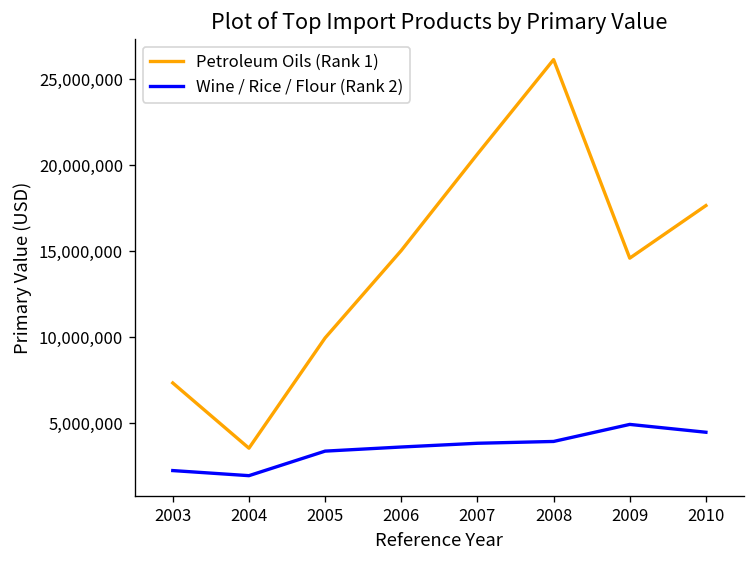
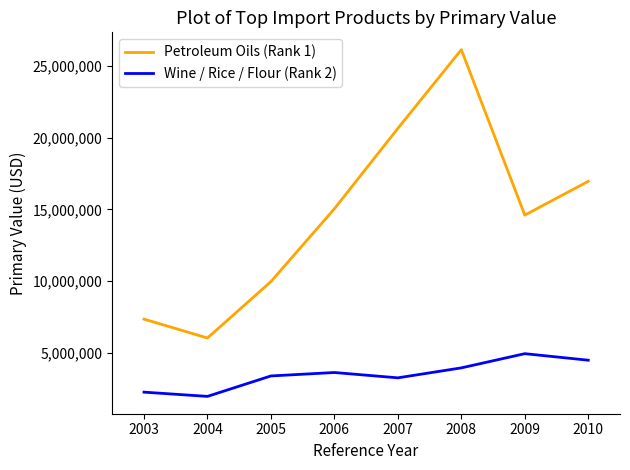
Petroleum Oils (Rank 1), 2004: 3,500,000 -> 6,000,000
Wine / Rice / Flour (Rank 2), 2007: 3,800,000 -> 3,200,000
Petroleum Oils (Rank 1), 2010: 17,700,000 -> 17,000,000
